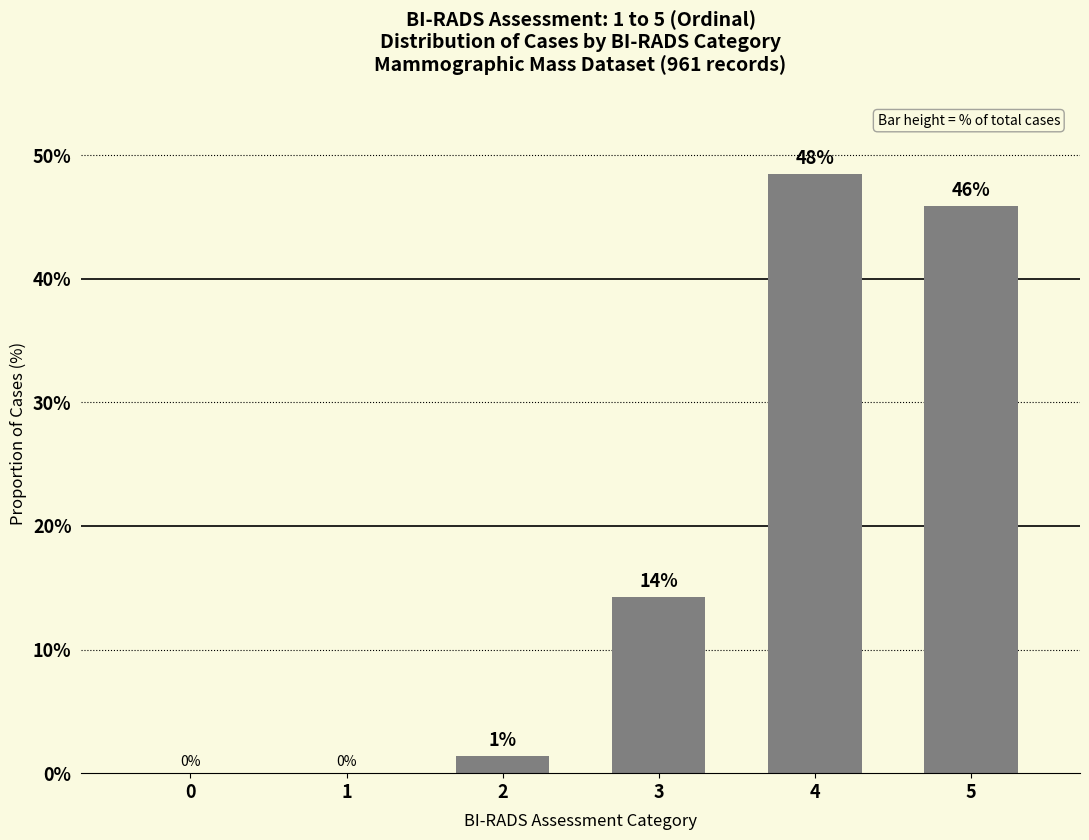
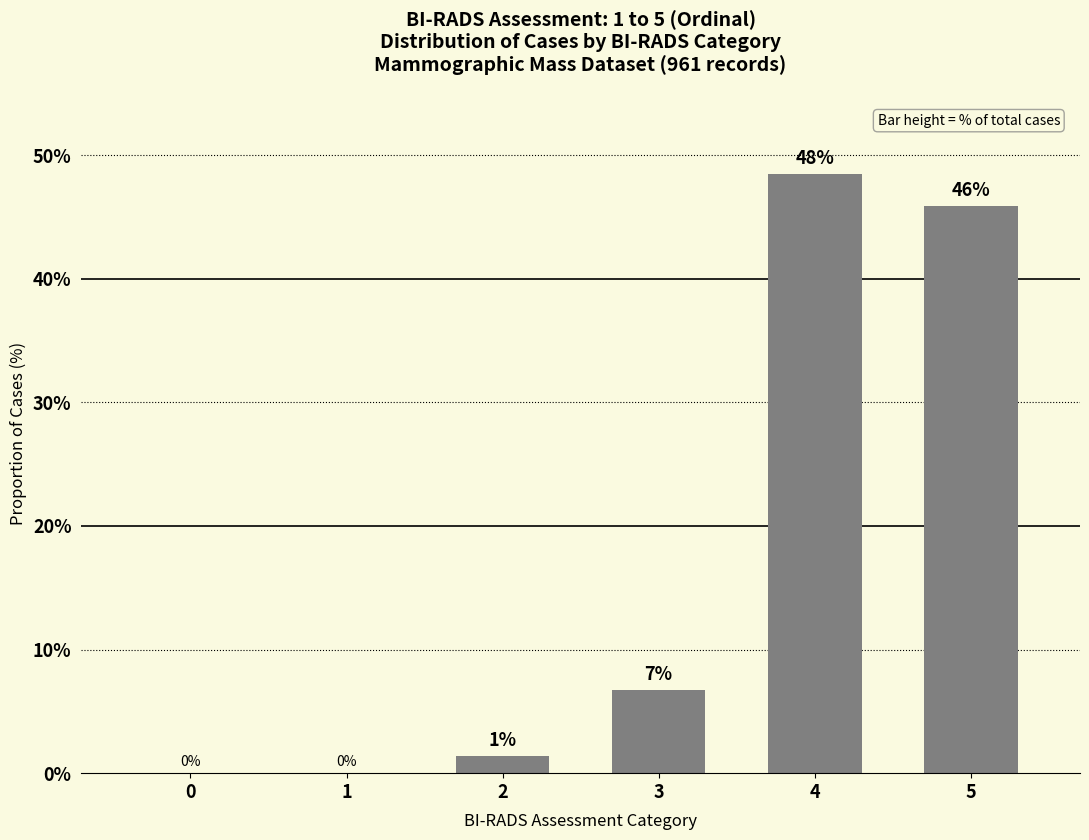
3: 14% -> 7%
